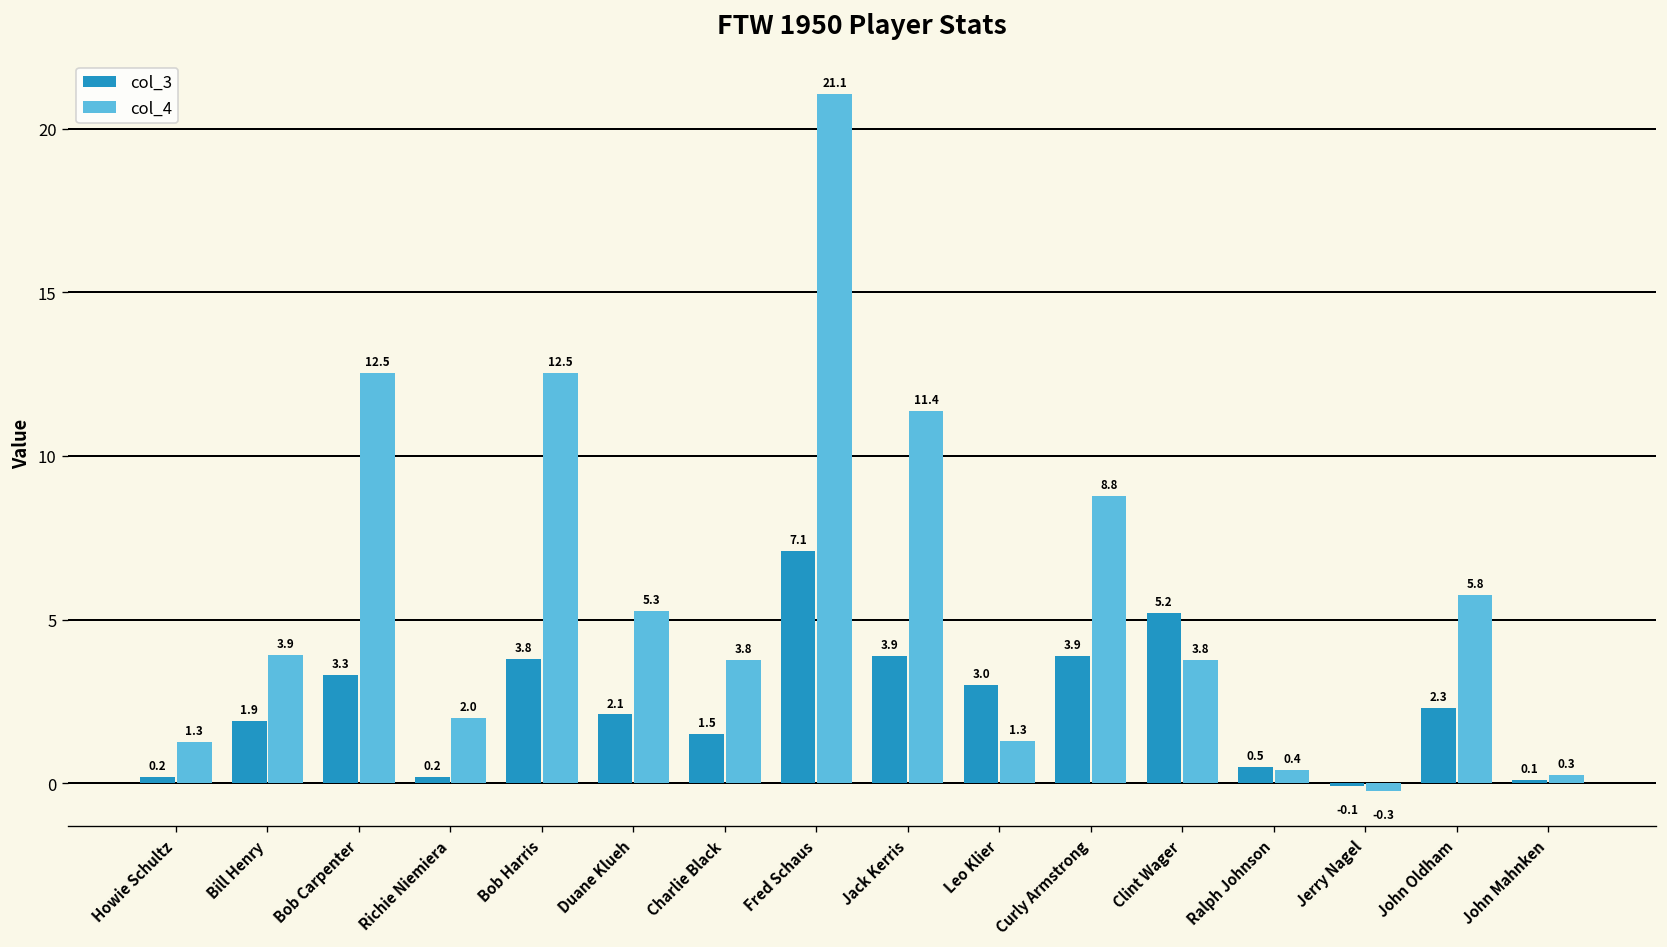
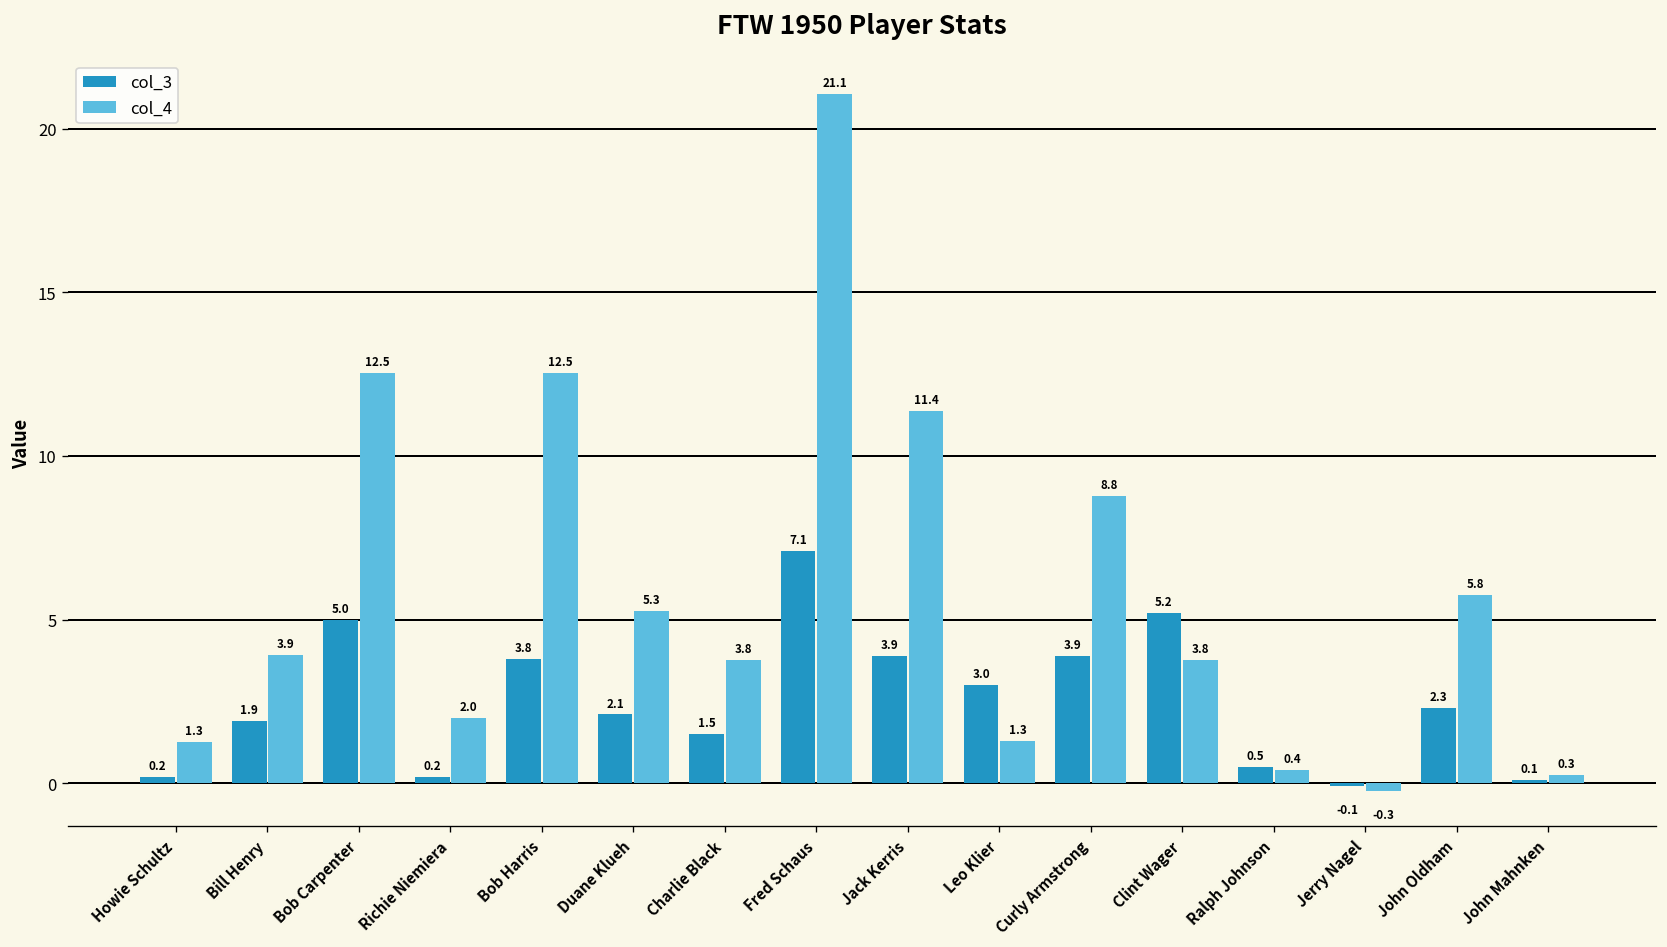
col_3, Bob Carpenter: 3.3 -> 5.0
